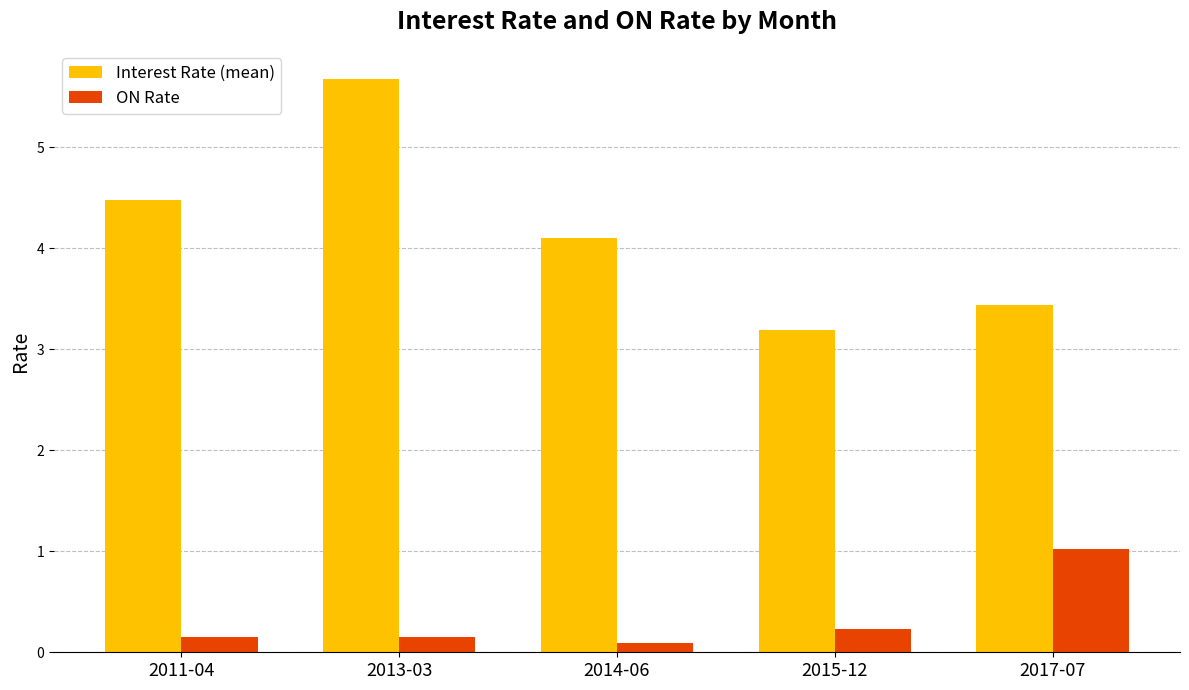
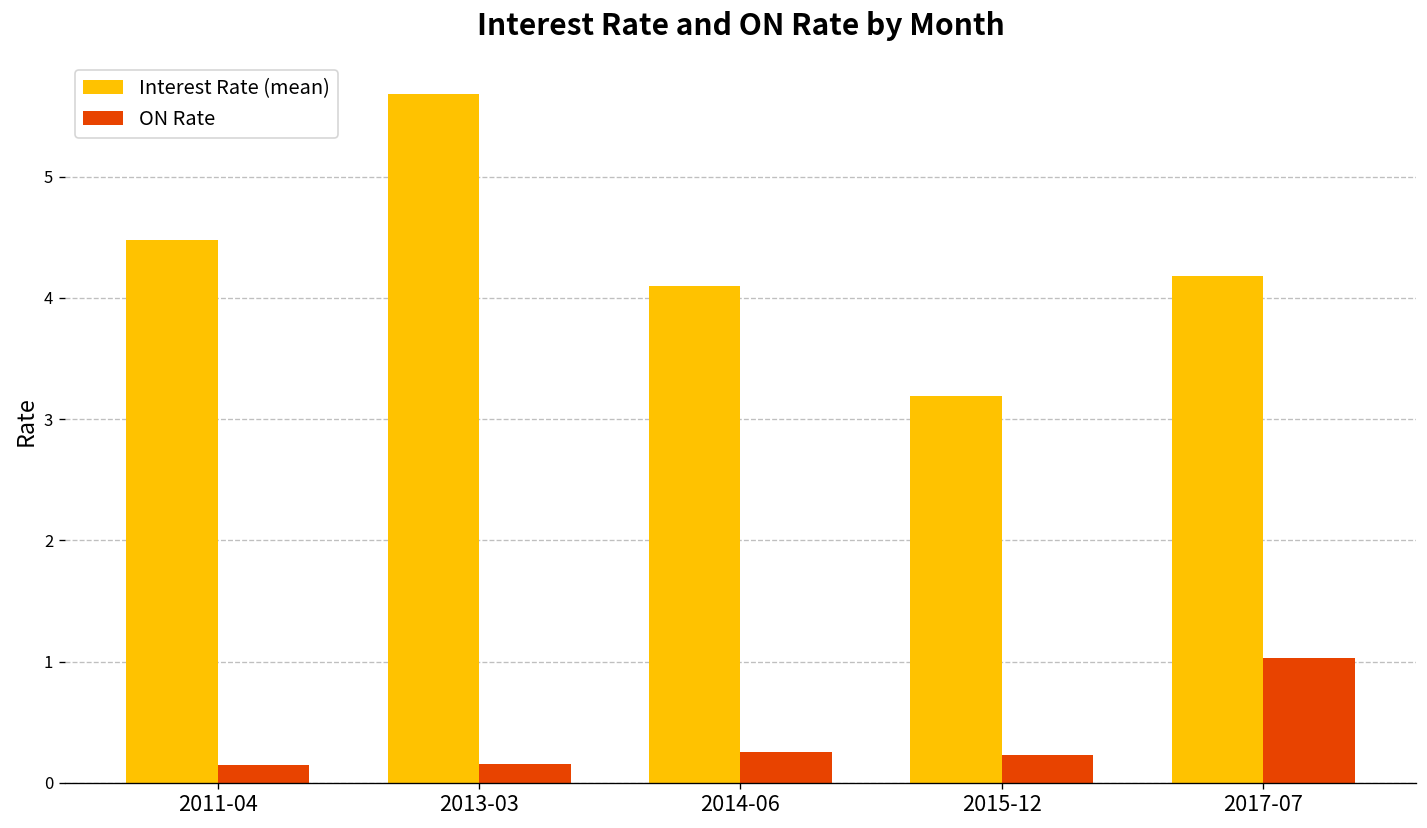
ON Rate, 2014-06: 0.09 -> 0.26
Interest Rate (mean), 2017-07: 3.44 -> 4.18
